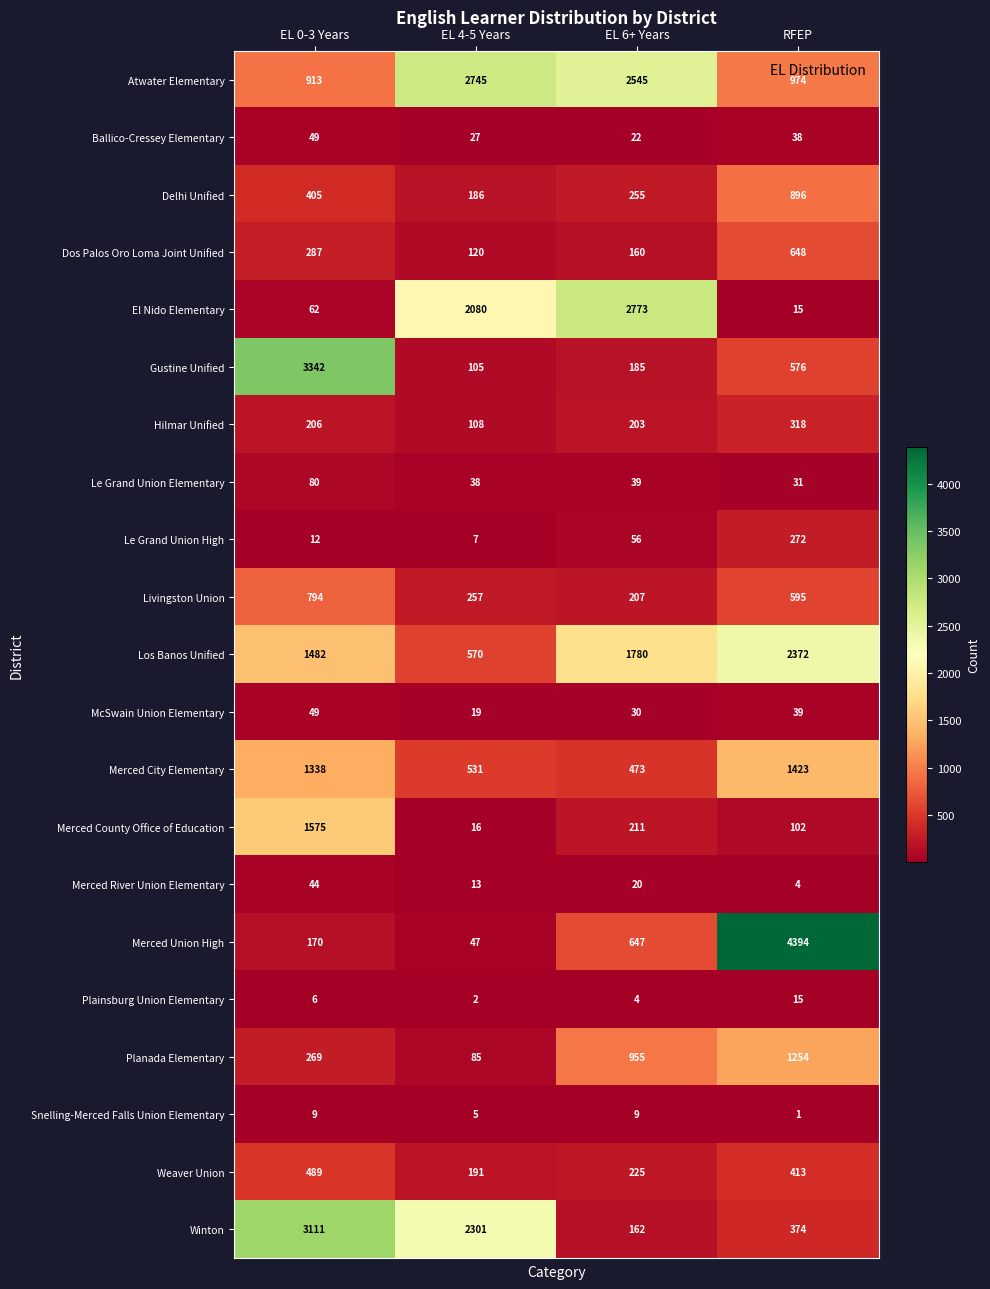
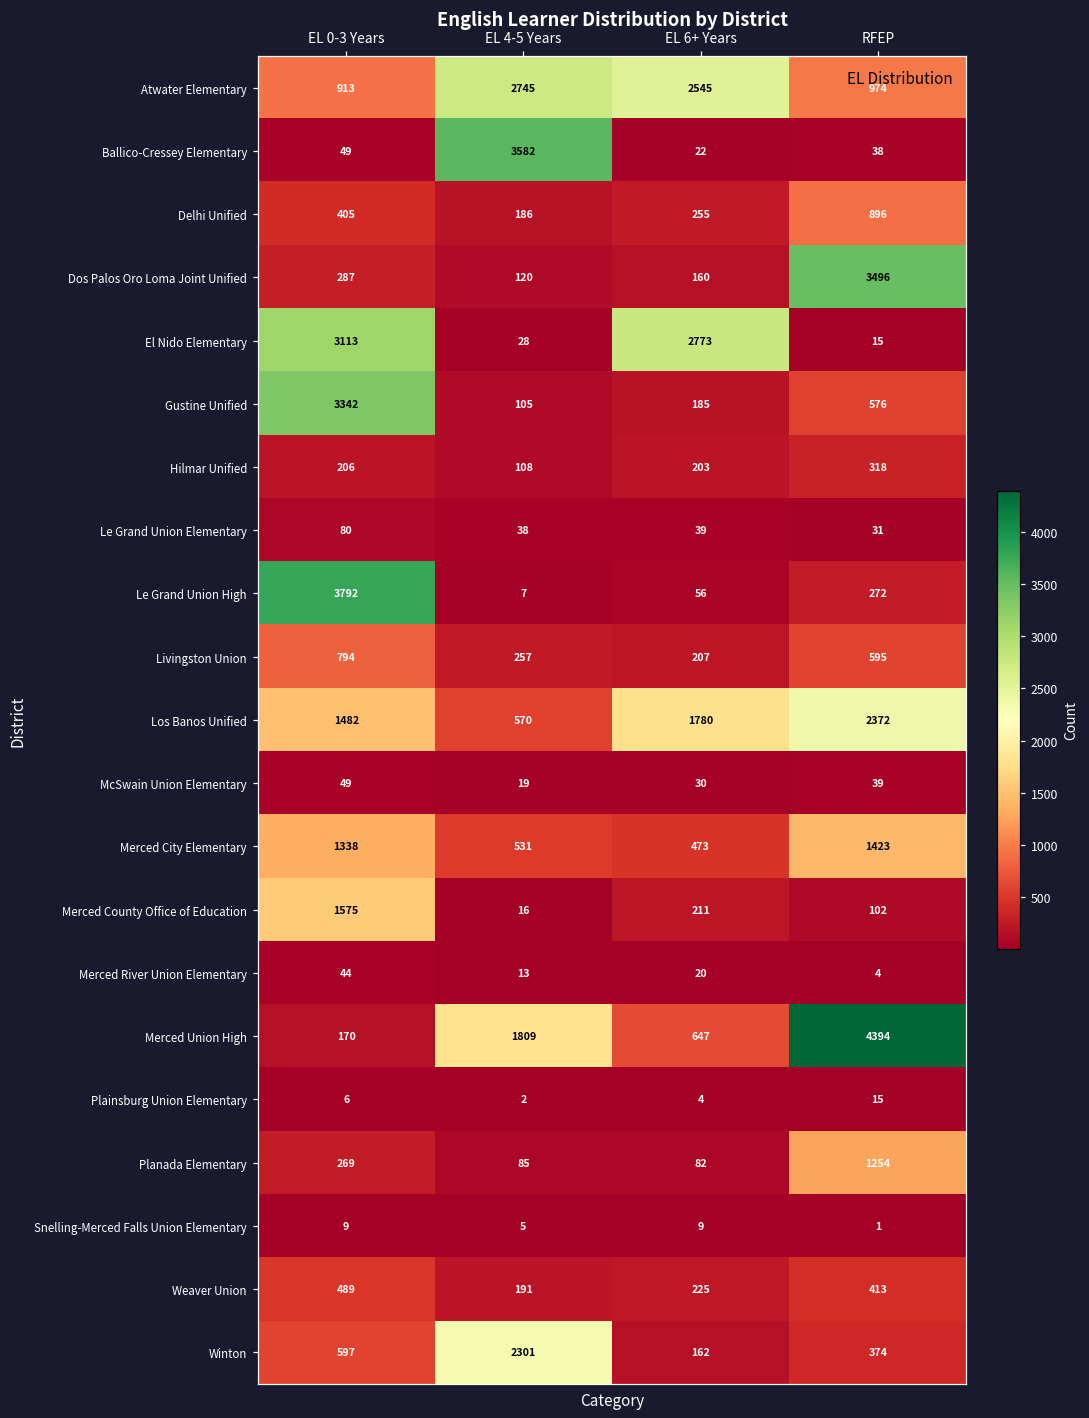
Ballico-Cressey Elementary, EL 4-5 Years: 27 -> 3582
Dos Palos Oro Loma Joint Unified, RFEP: 648 -> 3496
El Nido Elementary, EL 0-3 Years: 62 -> 3113
El Nido Elementary, EL 4-5 Years: 2080 -> 28
Le Grand Union High, EL 0-3 Years: 12 -> 3792
Merced Union High, EL 4-5 Years: 47 -> 1809
Planada Elementary, EL 6+ Years: 955 -> 82
Winton, EL 0-3 Years: 3111 -> 597
